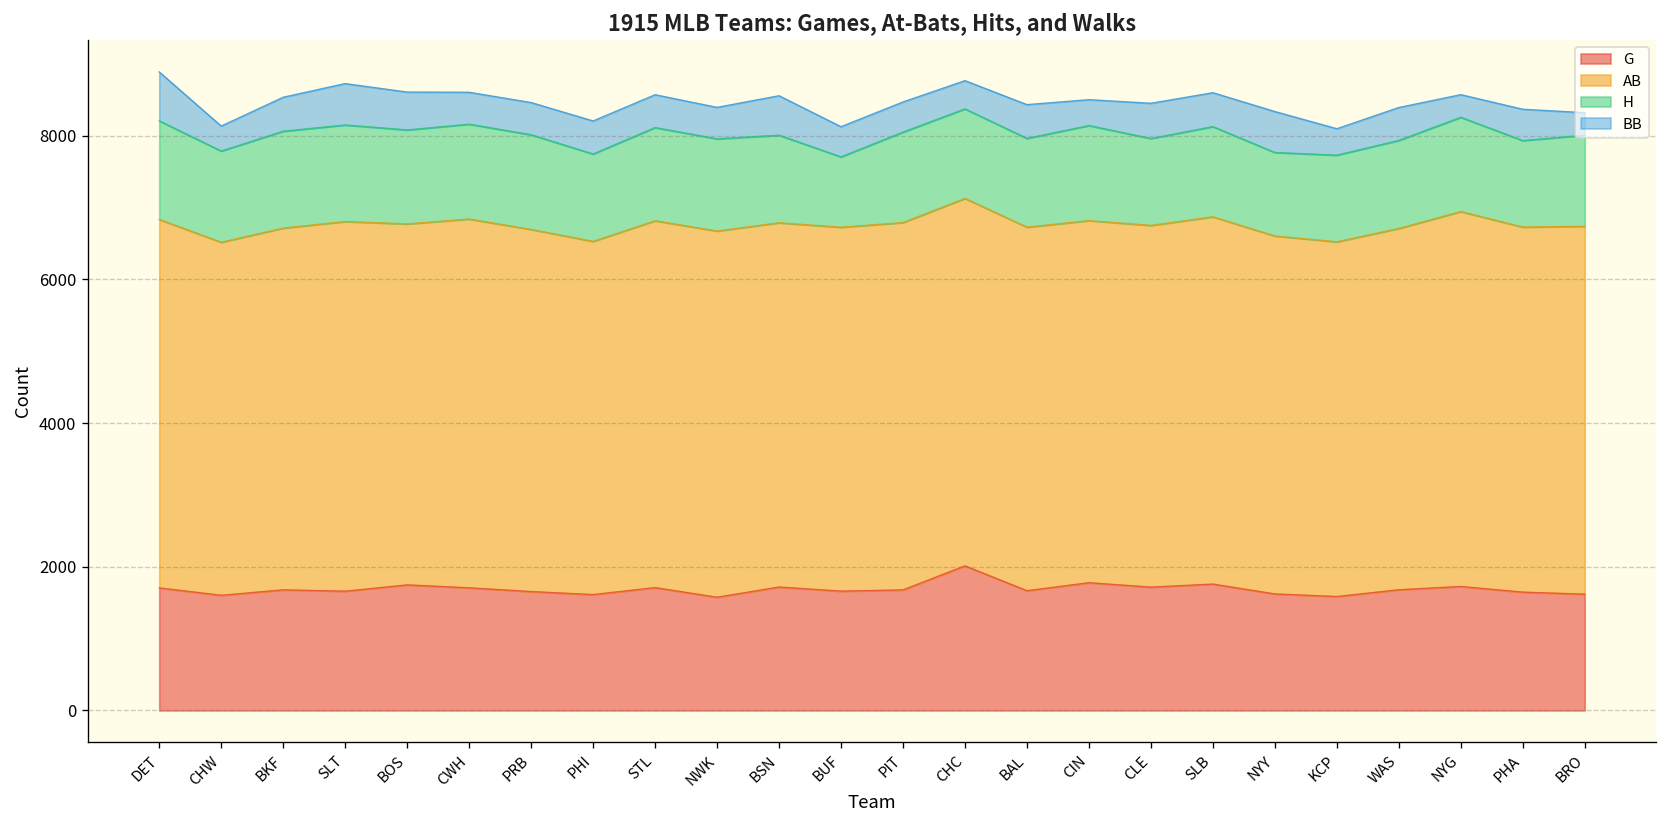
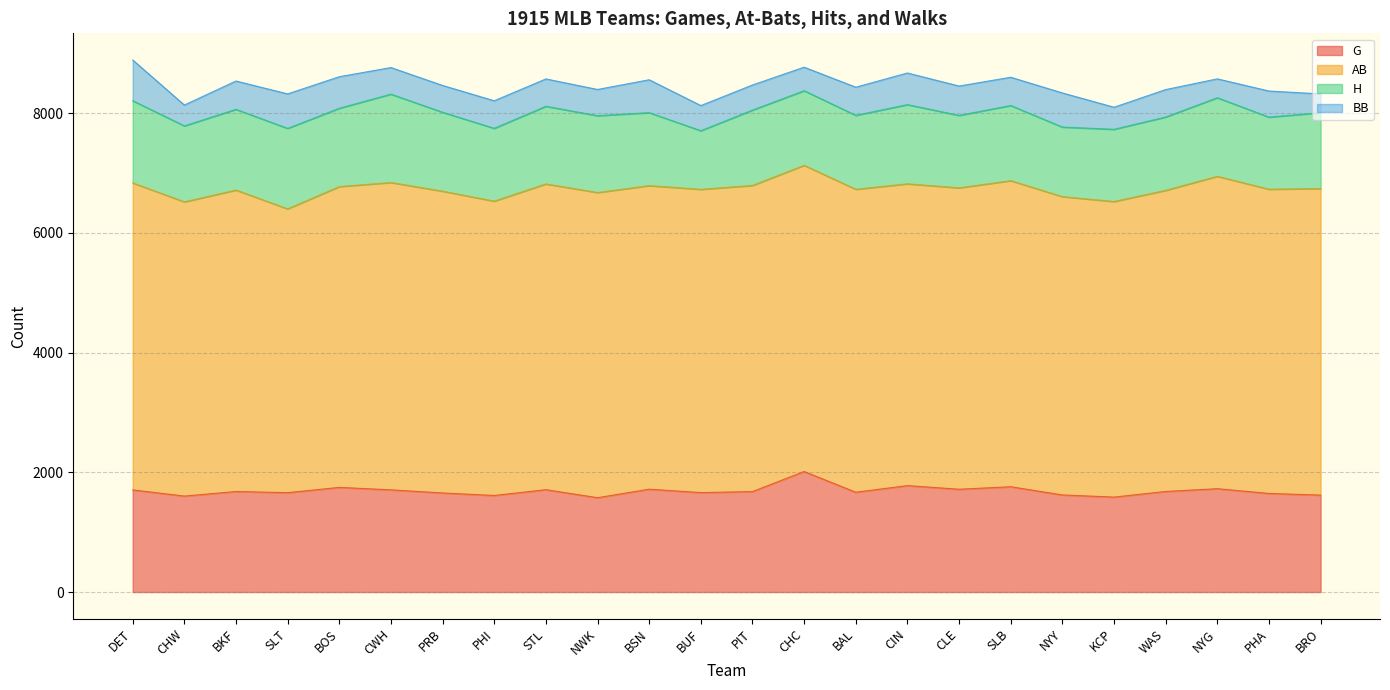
AB, SLT: 5100 -> 4700
H, CWH: 1300 -> 1500
BB, CIN: 400 -> 500
